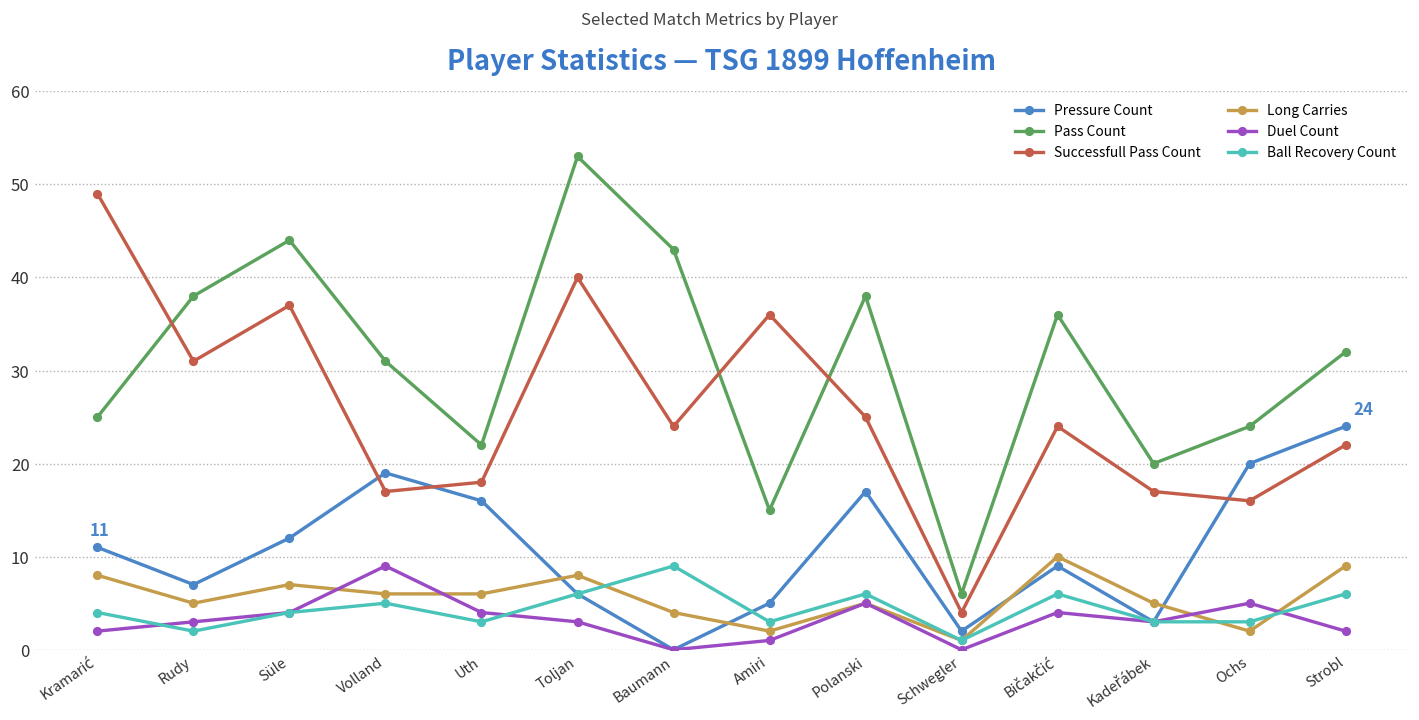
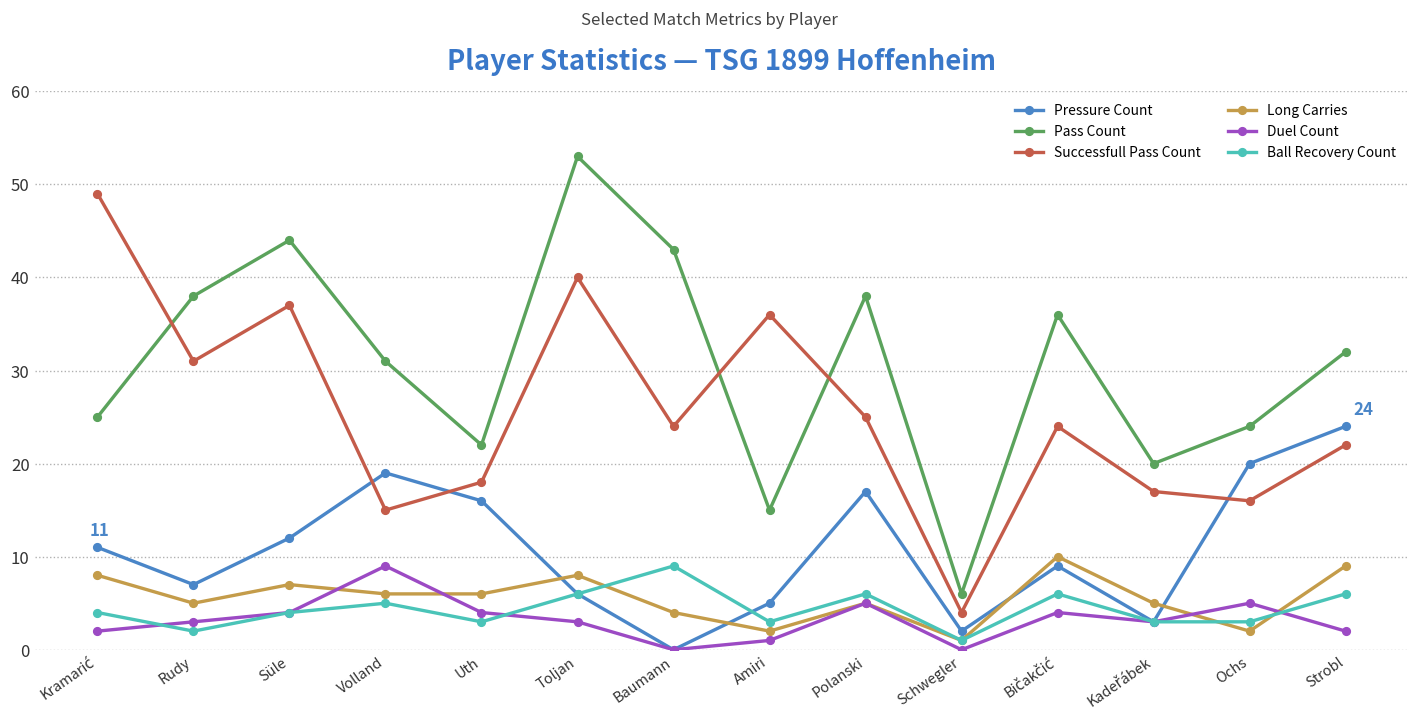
Successfull Pass Count, Volland: 17 -> 15
